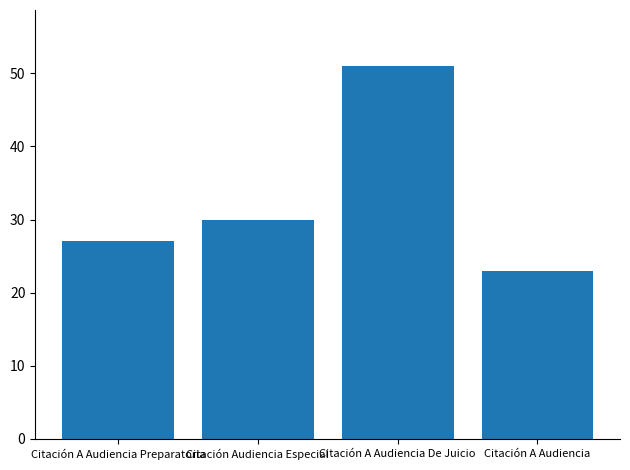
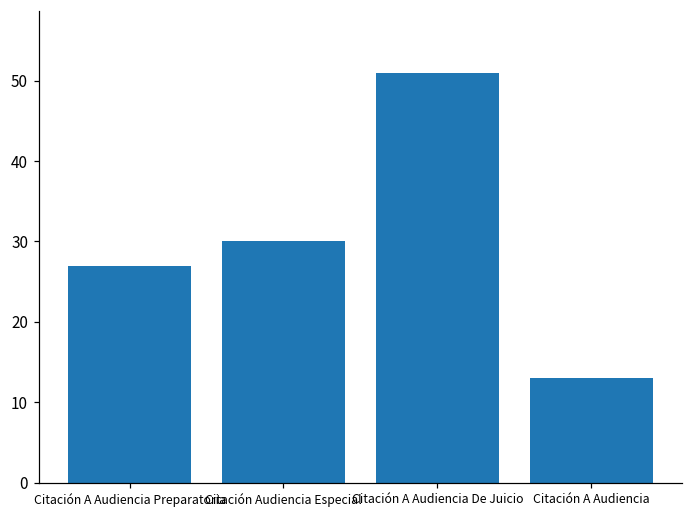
Citación A Audiencia: 23 -> 13
